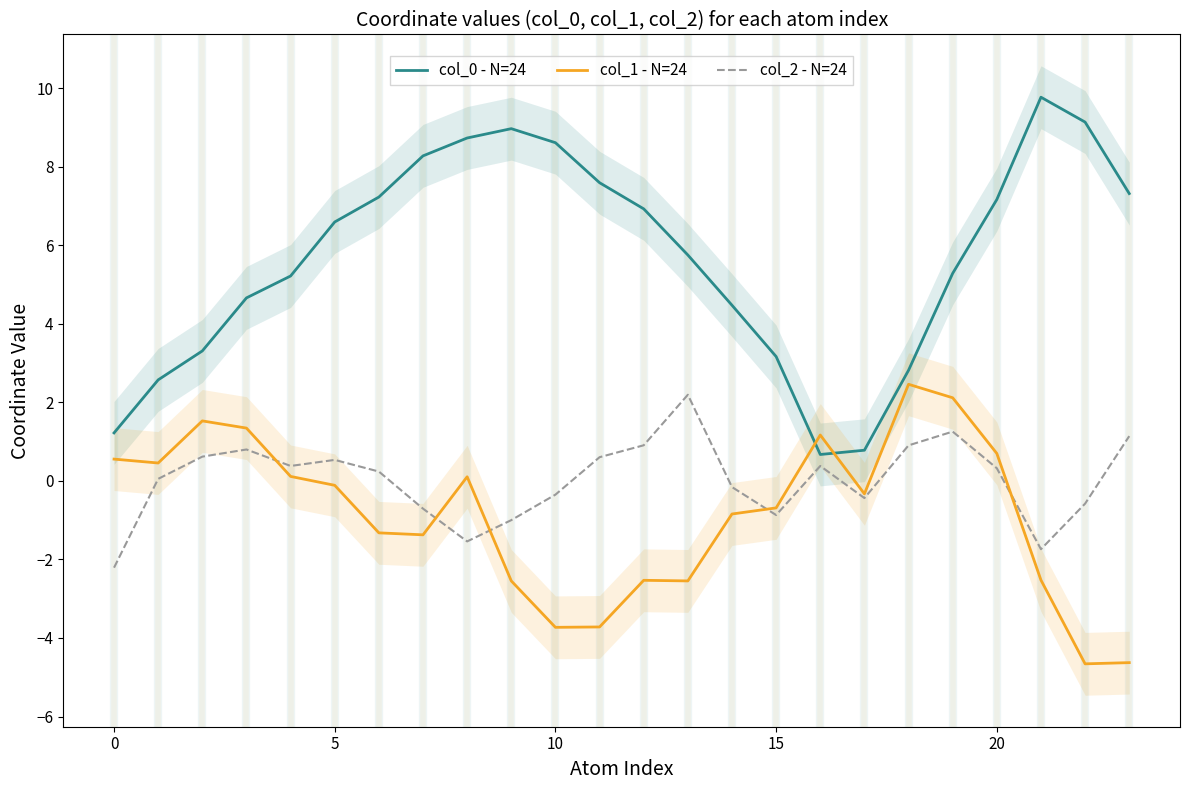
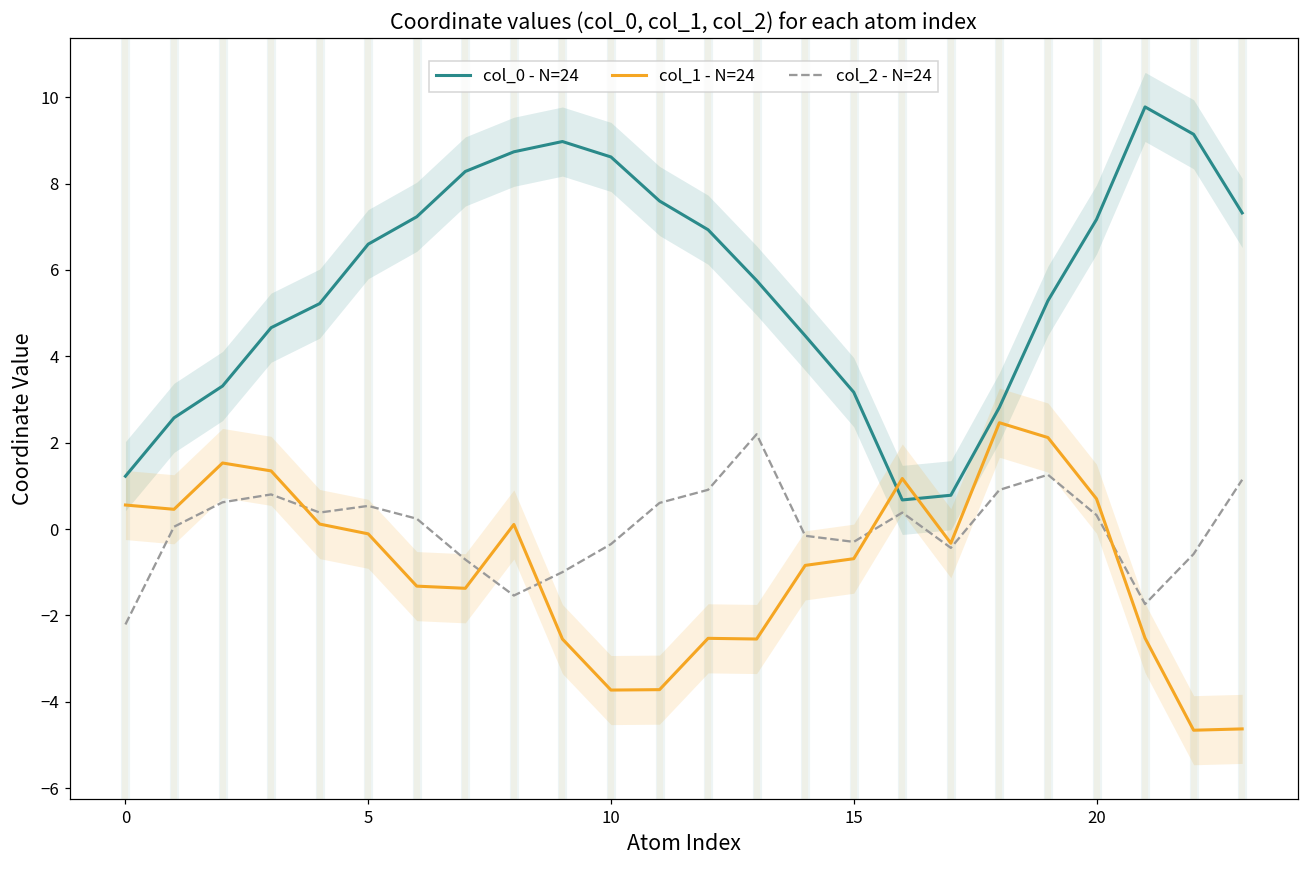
col_2 - N=24, 15: -0.9 -> -0.3
